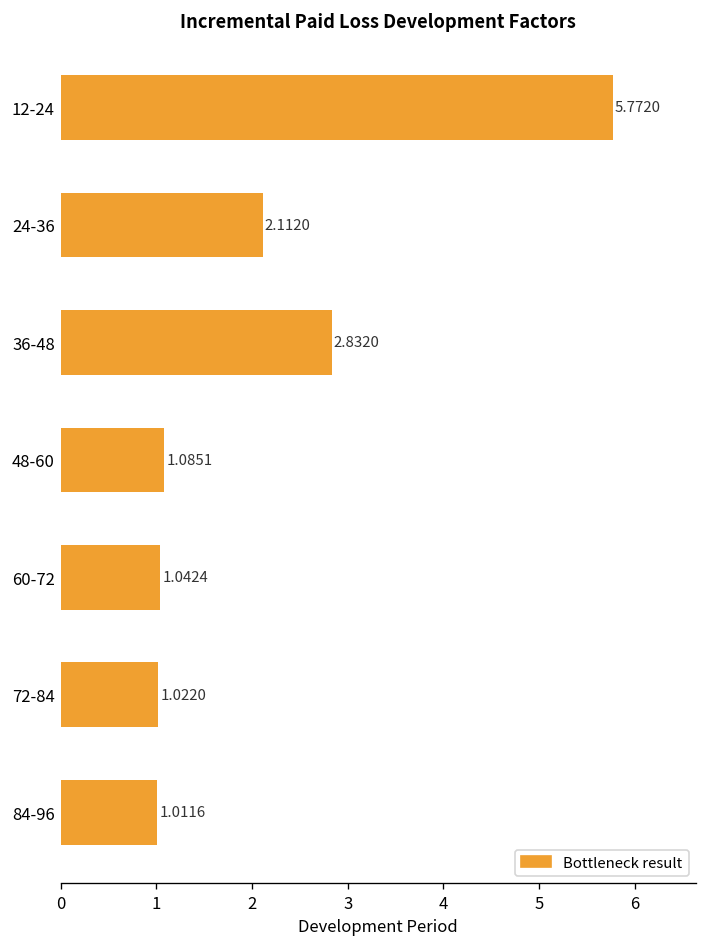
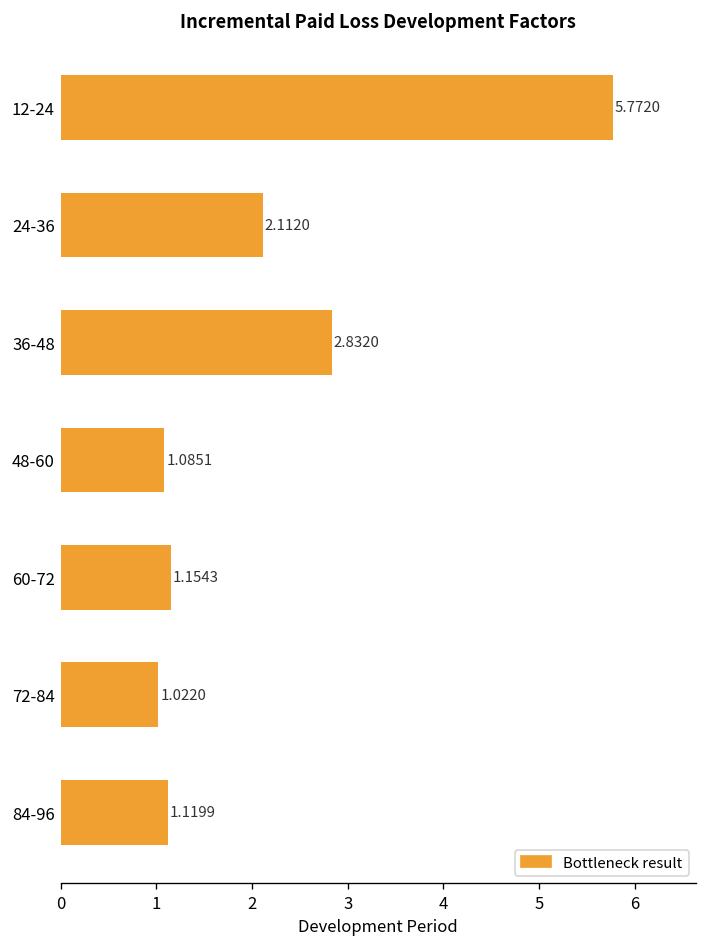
60-72: 1.0424 -> 1.1543
84-96: 1.0116 -> 1.1199
